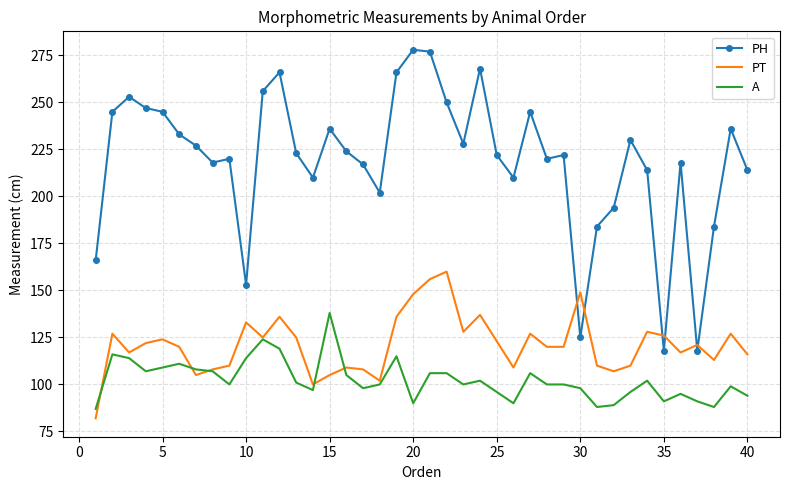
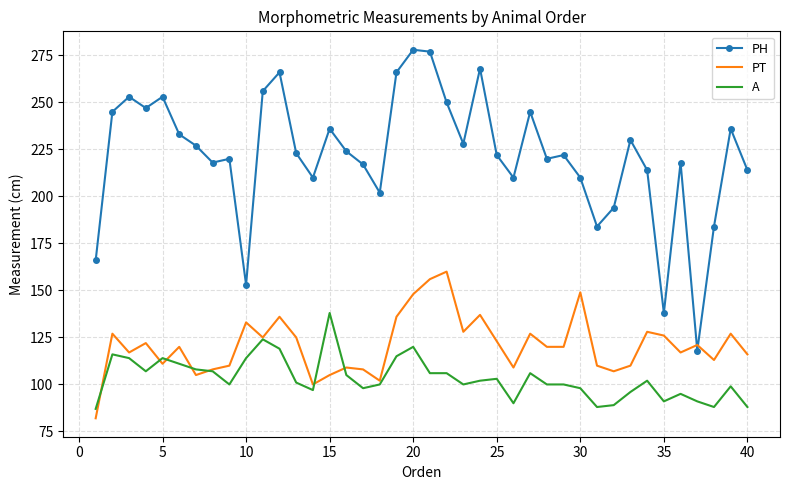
PH, 5: 245 -> 253
PT, 5: 124 -> 111
A, 5: 109 -> 114
A, 20: 90 -> 120
A, 25: 96 -> 103
PH, 30: 125 -> 210
PH, 35: 118 -> 138
A, 40: 94 -> 88
